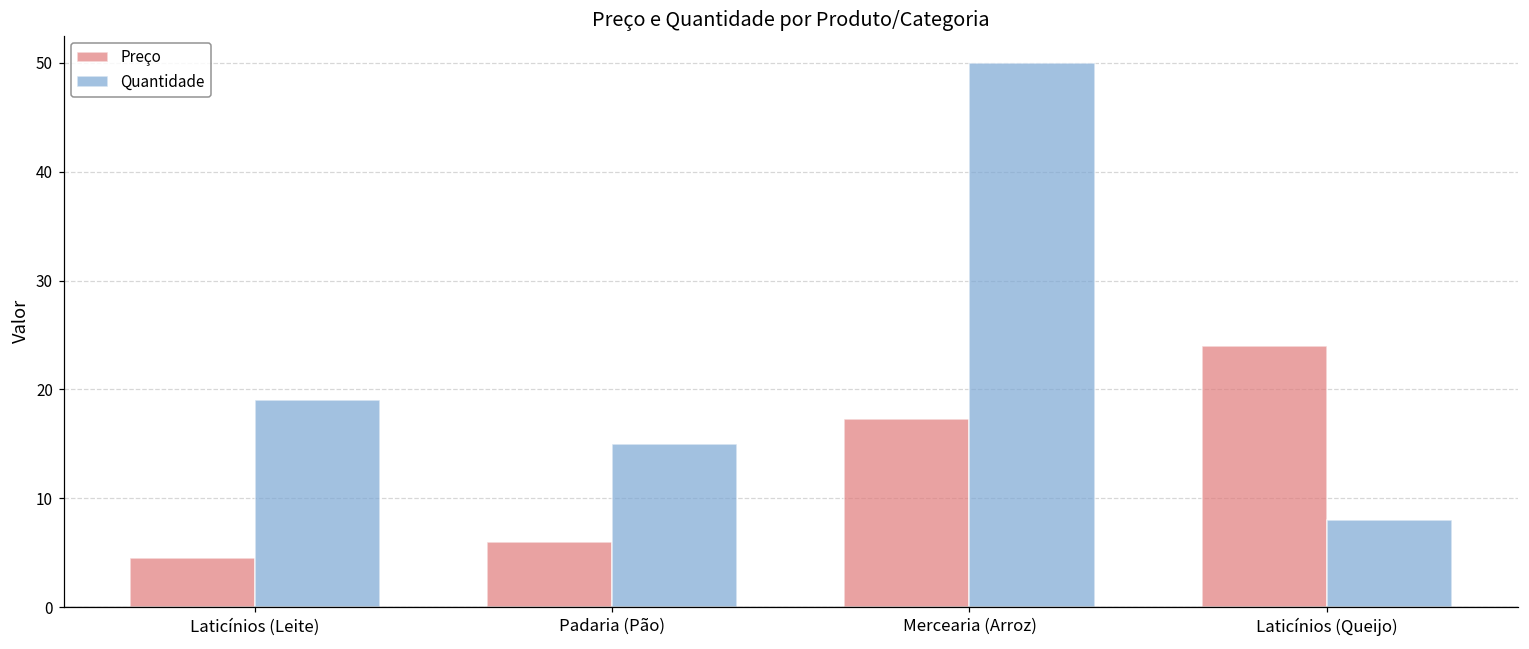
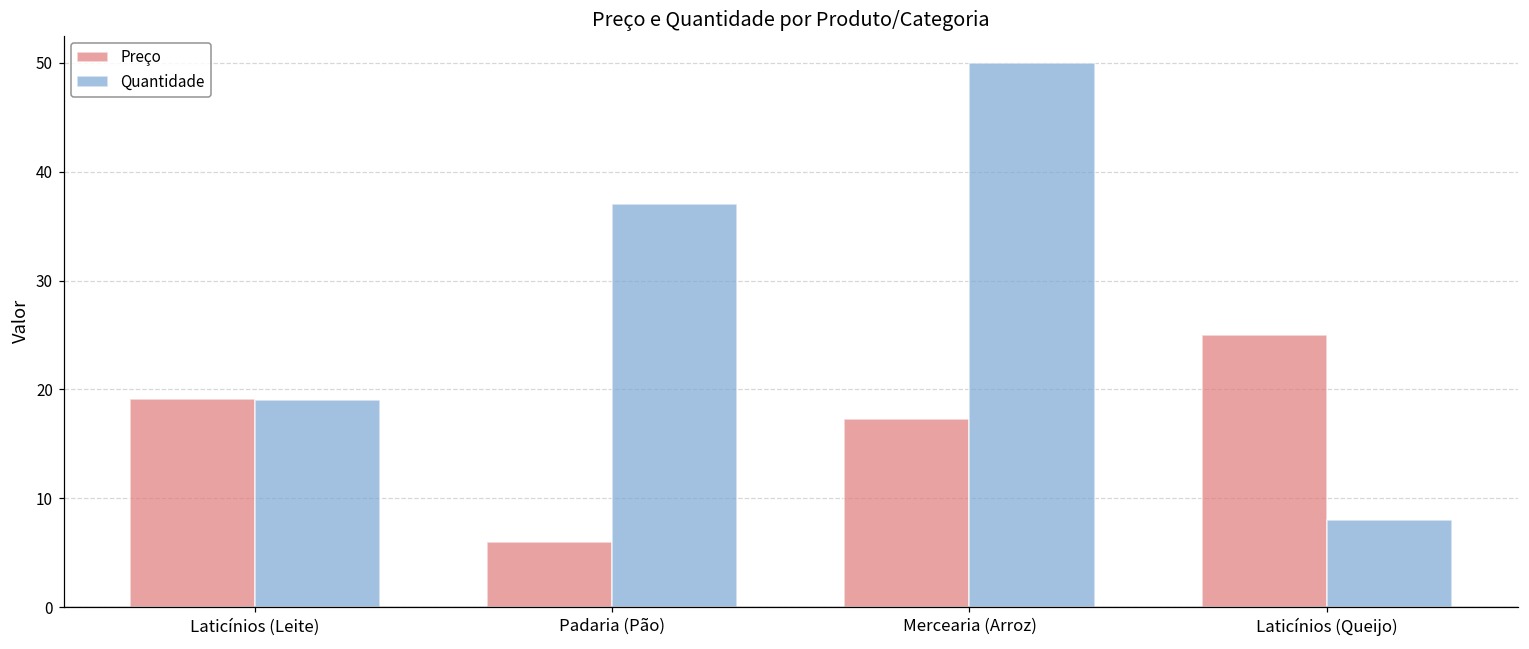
Preço, Laticínios (Leite): 5 -> 19
Quantidade, Padaria (Pão): 15 -> 37
Preço, Laticínios (Queijo): 24 -> 25
